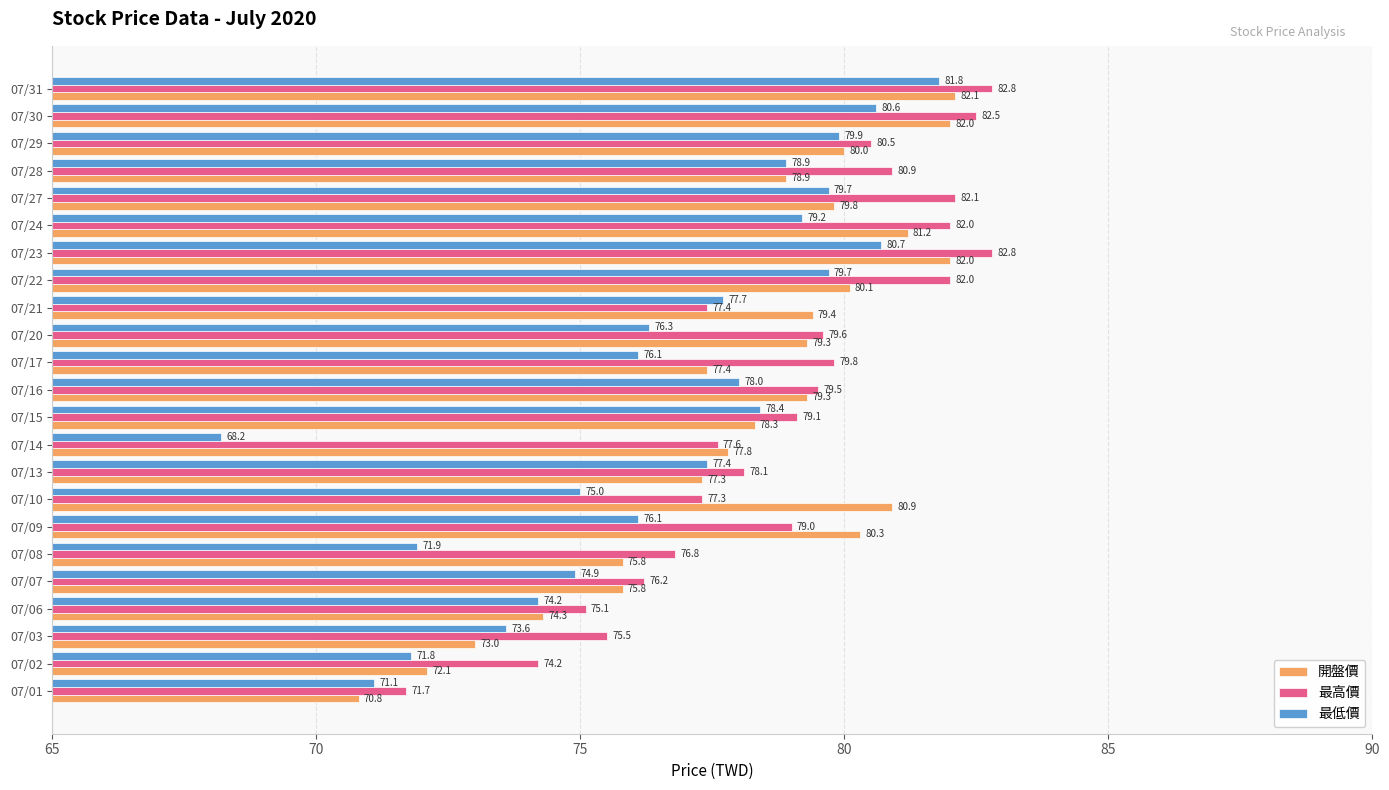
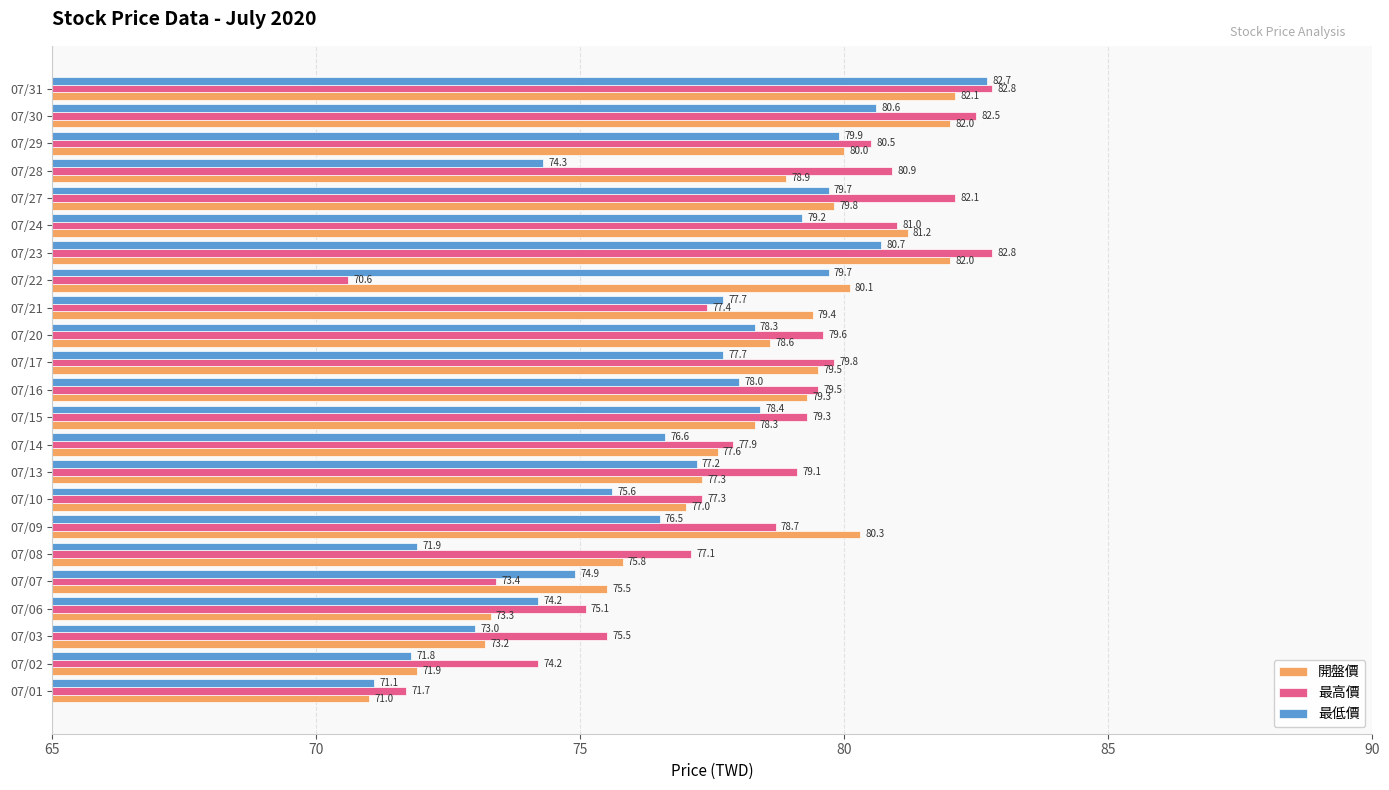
最低價, 07/31: 81.8 -> 82.7
最低價, 07/28: 78.9 -> 74.3
最高價, 07/24: 82.0 -> 81.0
最高價, 07/22: 82.0 -> 70.6
最低價, 07/20: 76.3 -> 78.3
開盤價, 07/20: 79.3 -> 78.6
最低價, 07/17: 76.1 -> 77.7
開盤價, 07/17: 77.4 -> 79.5
最高價, 07/15: 79.1 -> 79.3
最低價, 07/14: 68.2 -> 76.6
最高價, 07/14: 77.6 -> 77.9
開盤價, 07/14: 77.8 -> 77.6
最低價, 07/13: 77.4 -> 77.2
最高價, 07/13: 78.1 -> 79.1
最低價, 07/10: 75.0 -> 75.6
開盤價, 07/10: 80.9 -> 77.0
最低價, 07/09: 76.1 -> 76.5
最高價, 07/09: 79.0 -> 78.7
最高價, 07/08: 76.8 -> 77.1
最高價, 07/07: 76.2 -> 73.4
開盤價, 07/07: 75.8 -> 75.5
開盤價, 07/06: 74.3 -> 73.3
最低價, 07/03: 73.6 -> 73.0
開盤價, 07/03: 73.0 -> 73.2
開盤價, 07/02: 72.1 -> 71.9
開盤價, 07/01: 70.8 -> 71.0
